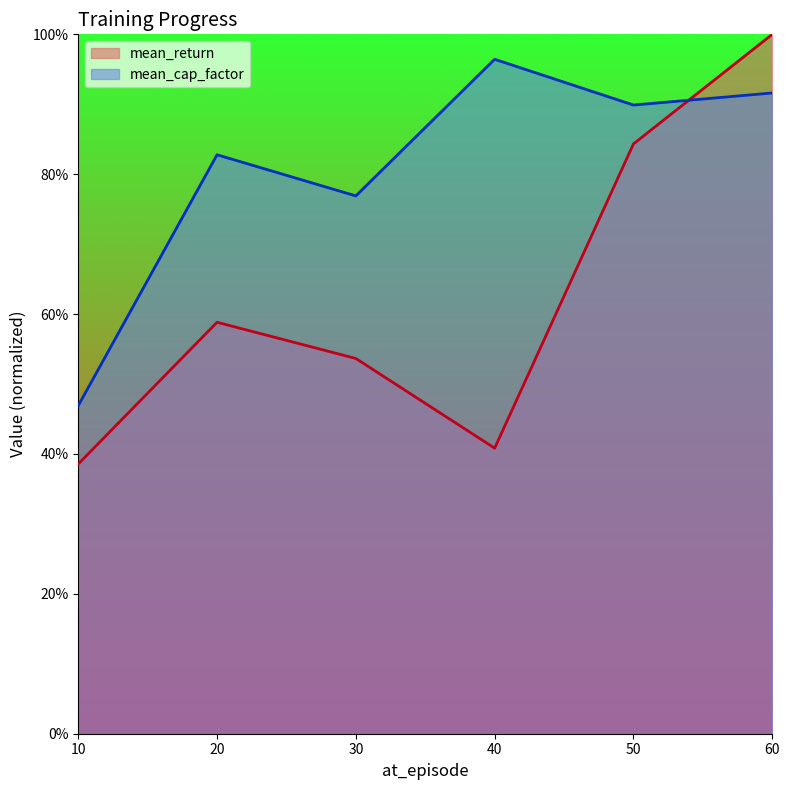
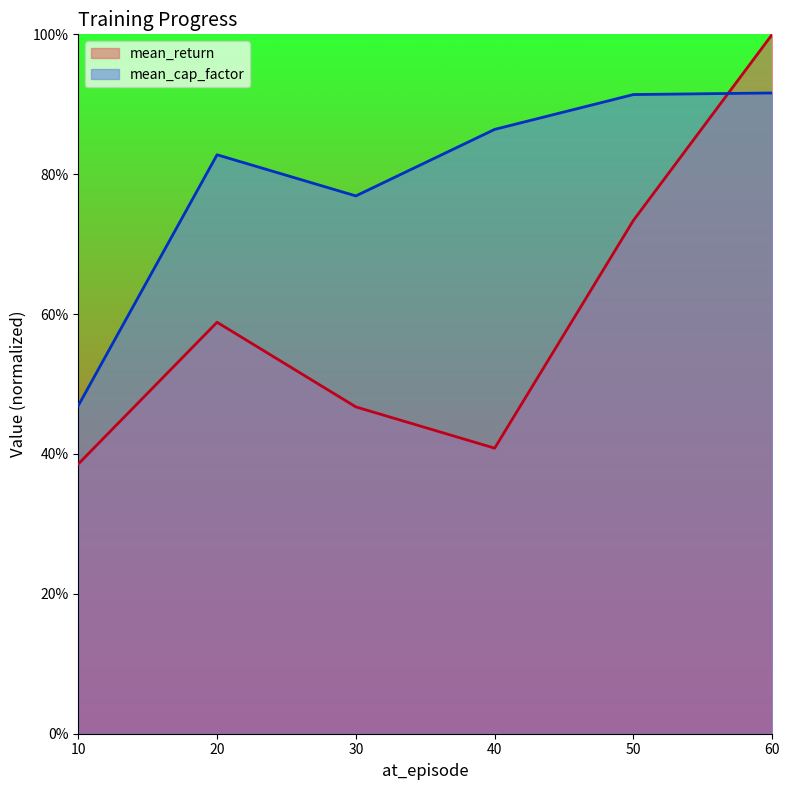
mean_return, 30: 54% -> 47%
mean_cap_factor, 40: 96% -> 86%
mean_return, 50: 84% -> 73%
mean_cap_factor, 50: 90% -> 91%
